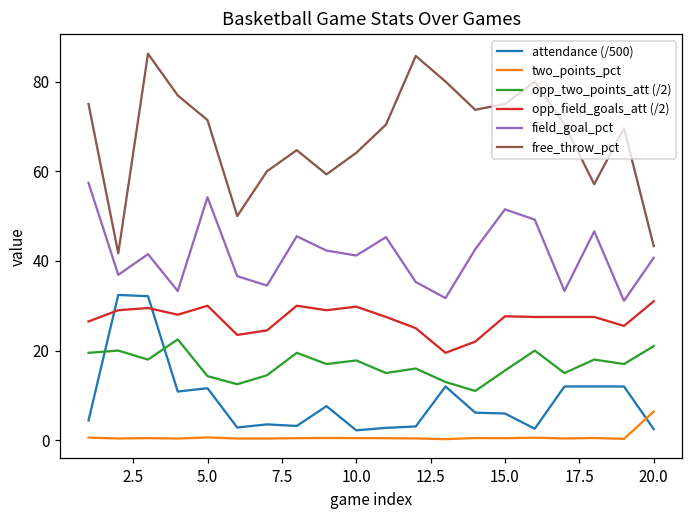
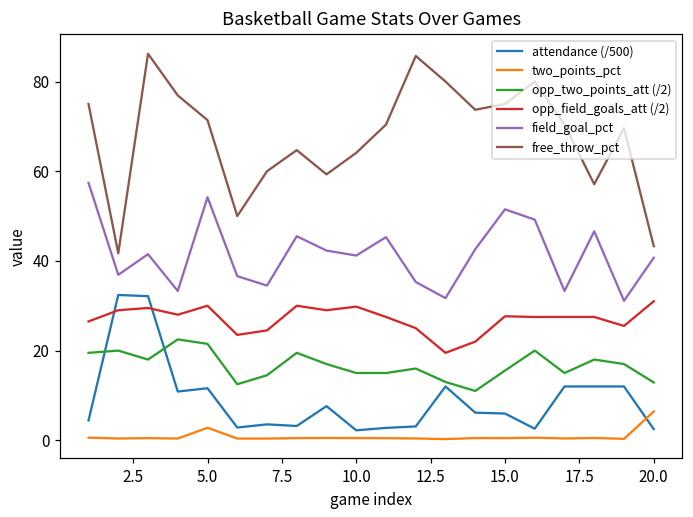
two_points_pct, 5.0: 1 -> 3
opp_two_points_att (/2), 5.0: 14 -> 22
opp_two_points_att (/2), 10.0: 18 -> 15
opp_two_points_att (/2), 20.0: 21 -> 13
